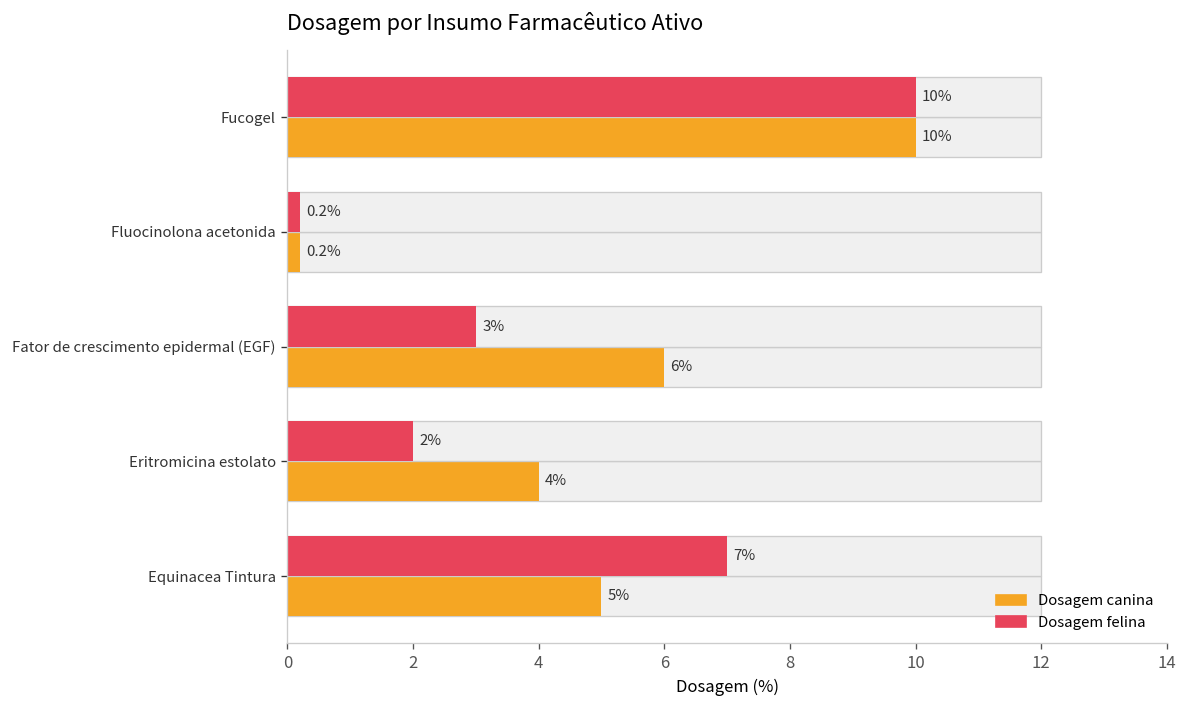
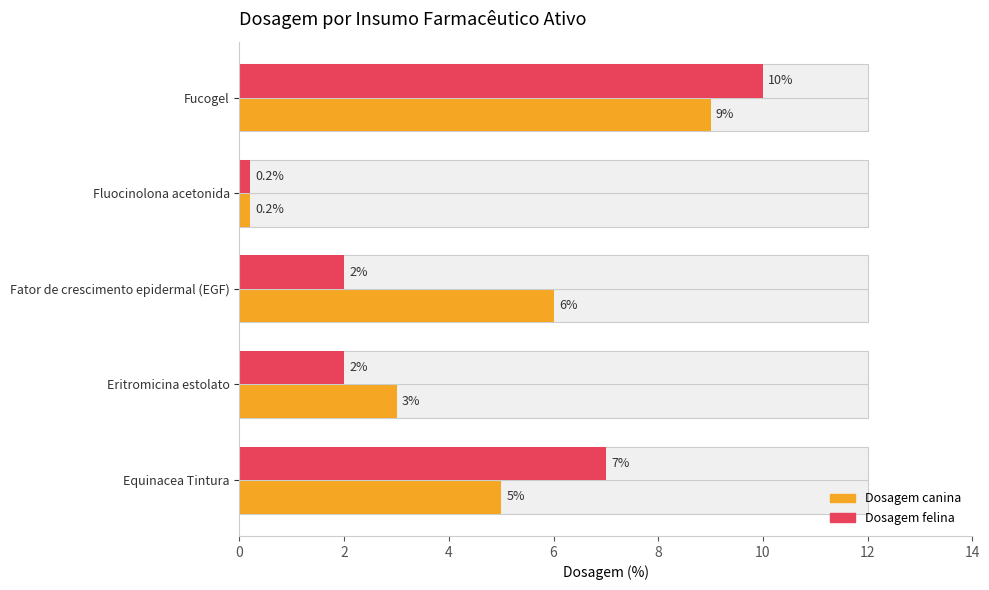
Dosagem canina, Fucogel: 10% -> 9%
Dosagem felina, Fator de crescimento epidermal (EGF): 3% -> 2%
Dosagem canina, Eritromicina estolato: 4% -> 3%
